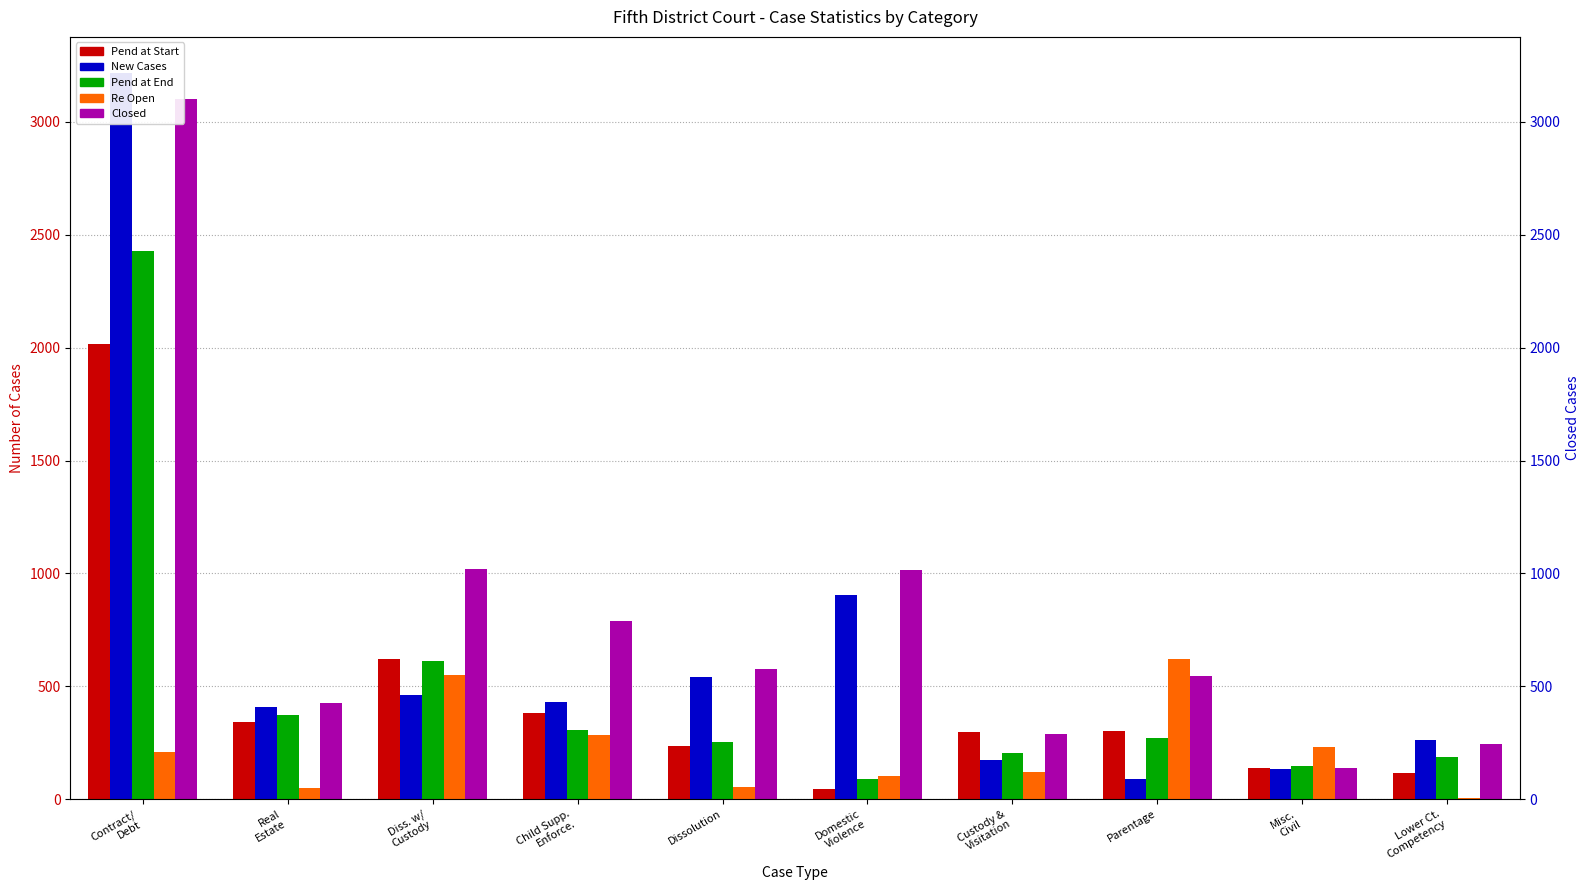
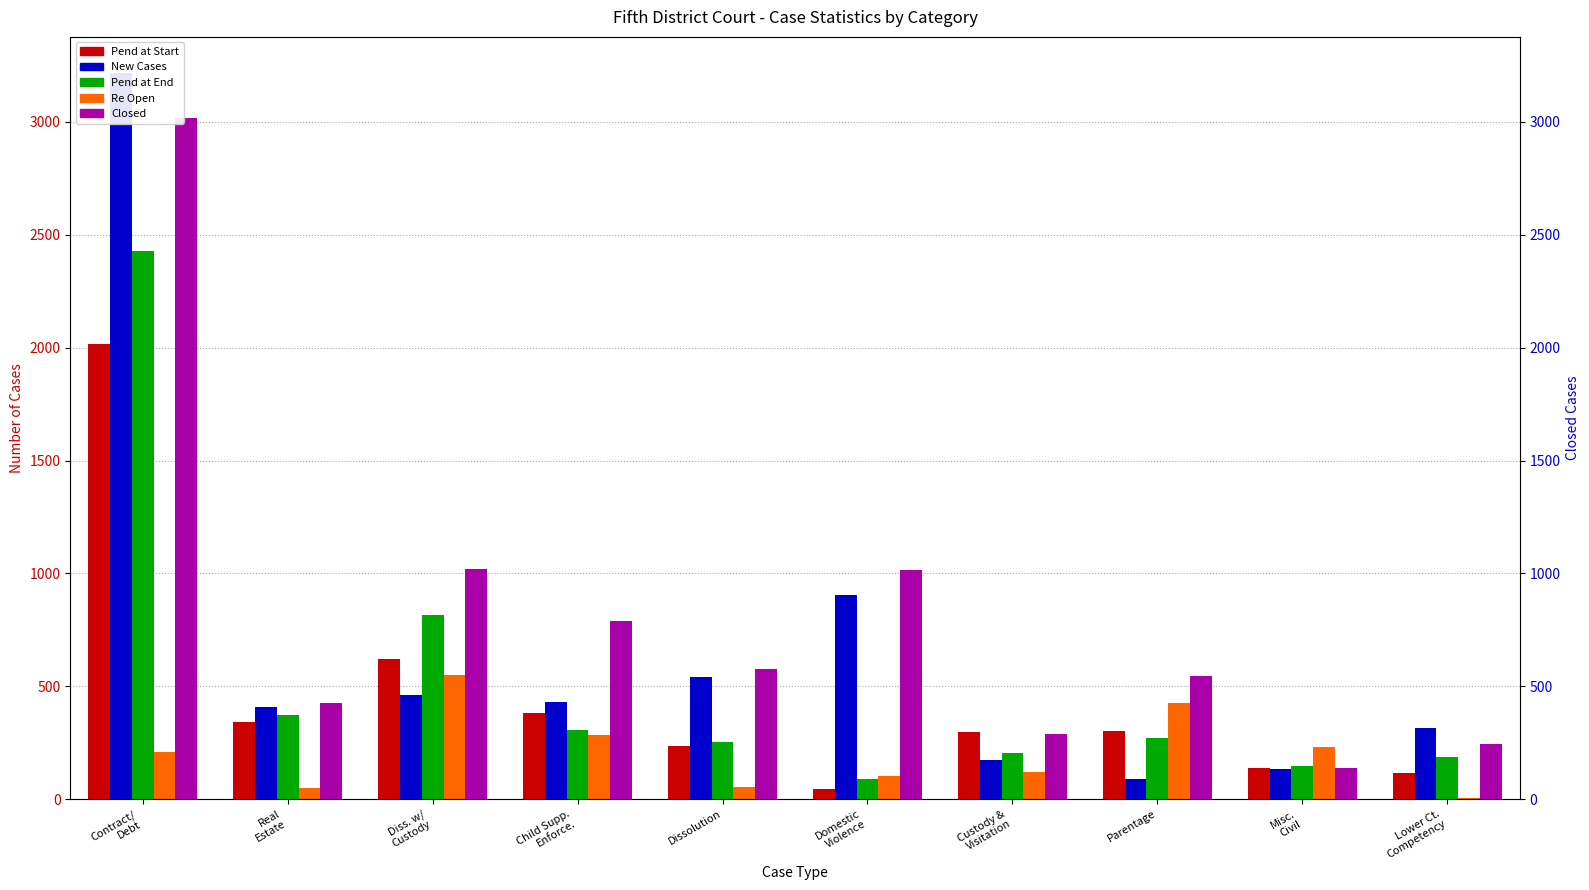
Closed, Contract/ Debt: 3100 -> 3020
Pend at End, Diss. w/ Custody: 610 -> 820
Re Open, Parentage: 620 -> 430
New Cases, Lower Ct. Competency: 260 -> 320
